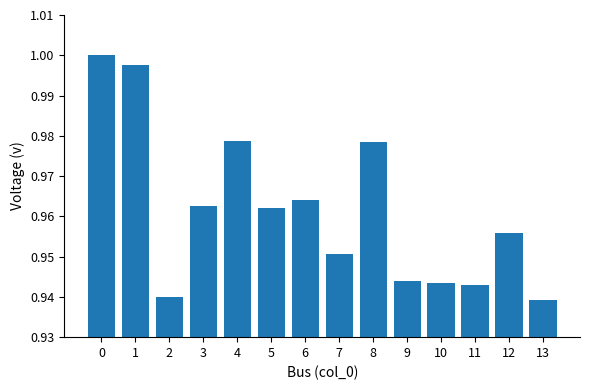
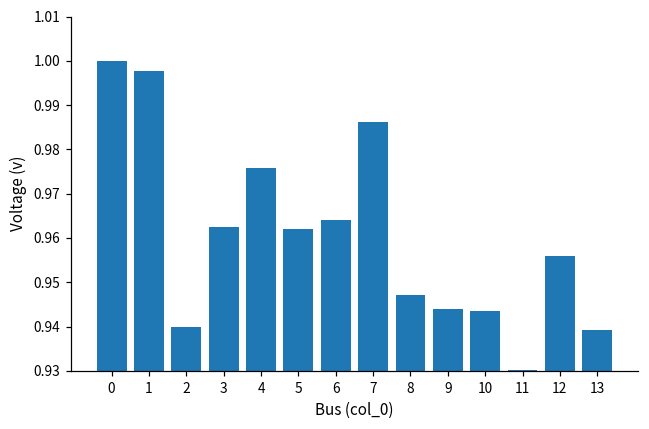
4: 0.979 -> 0.976
7: 0.951 -> 0.986
8: 0.979 -> 0.947
11: 0.943 -> 0.930
